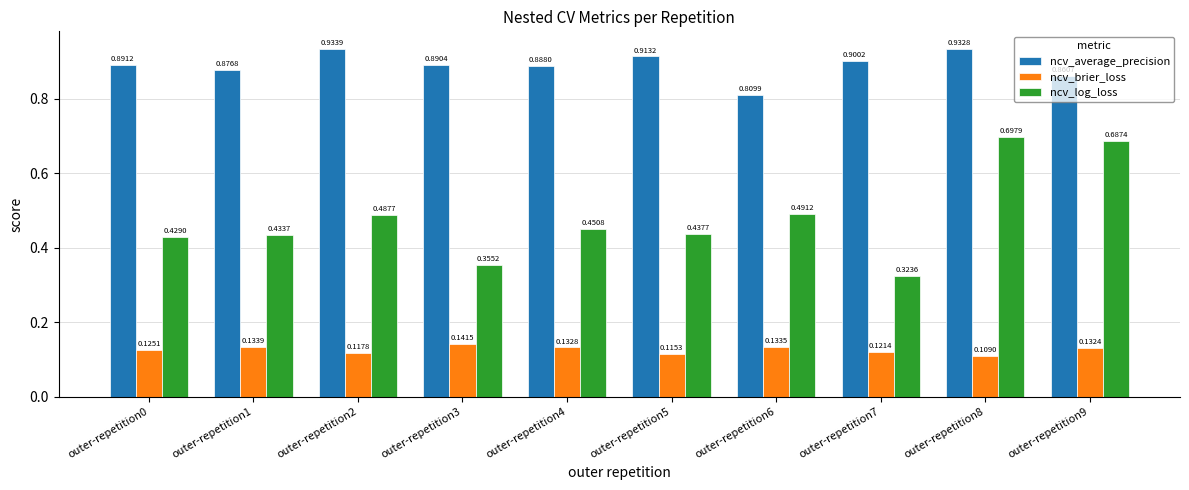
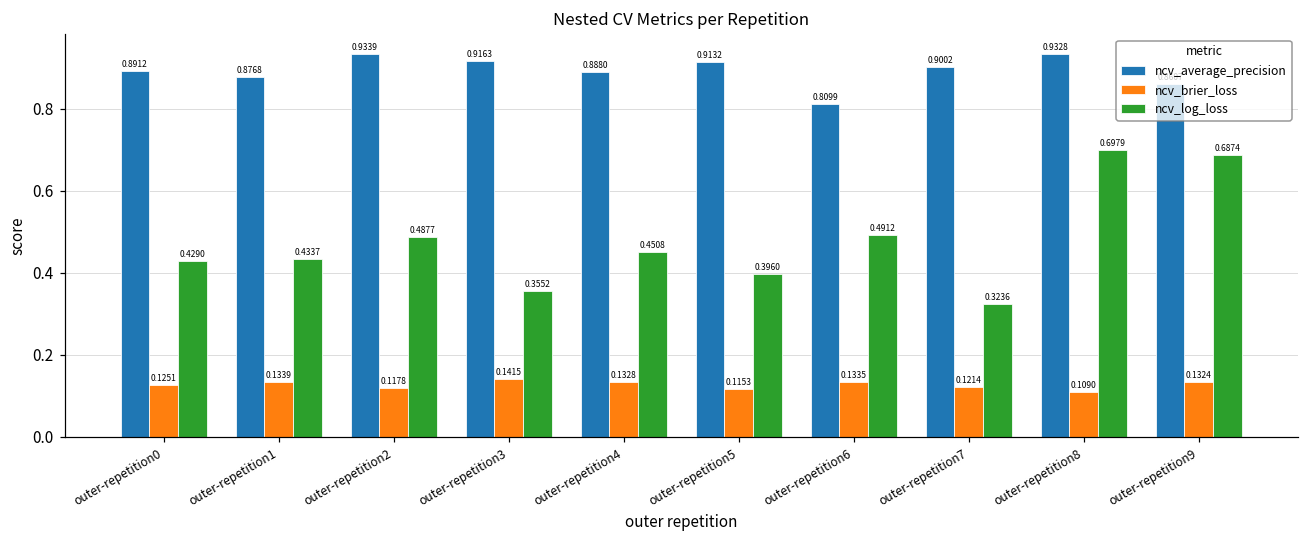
ncv_average_precision, outer-repetition3: 0.8904 -> 0.9163
ncv_log_loss, outer-repetition5: 0.4377 -> 0.3960
